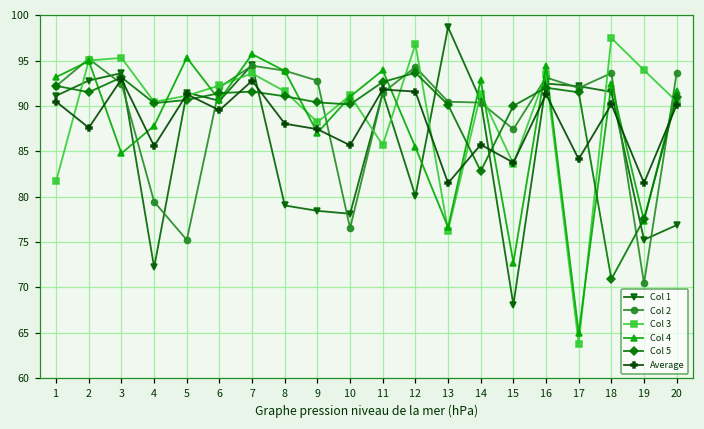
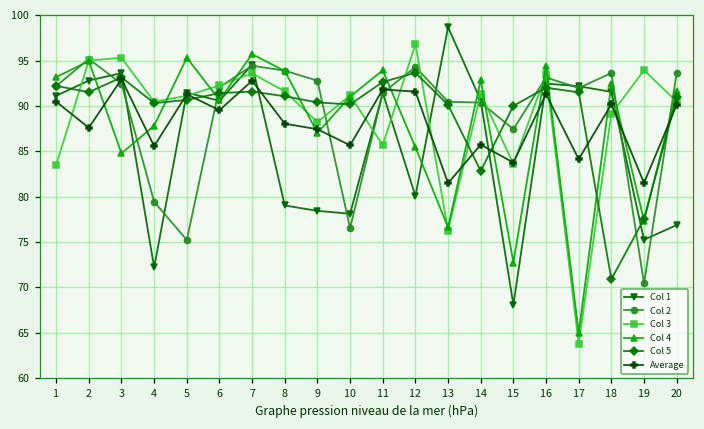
Col 3, 1: 82 -> 84
Col 3, 18: 98 -> 89
